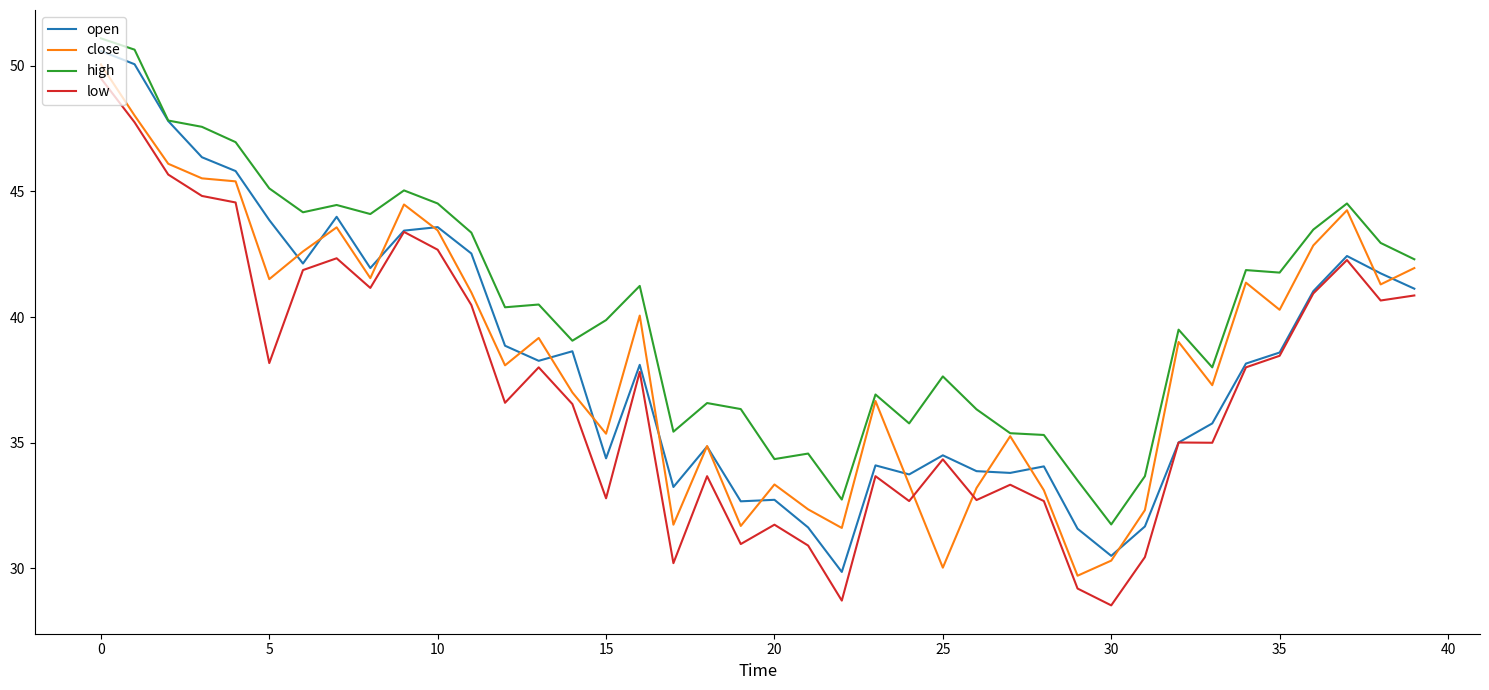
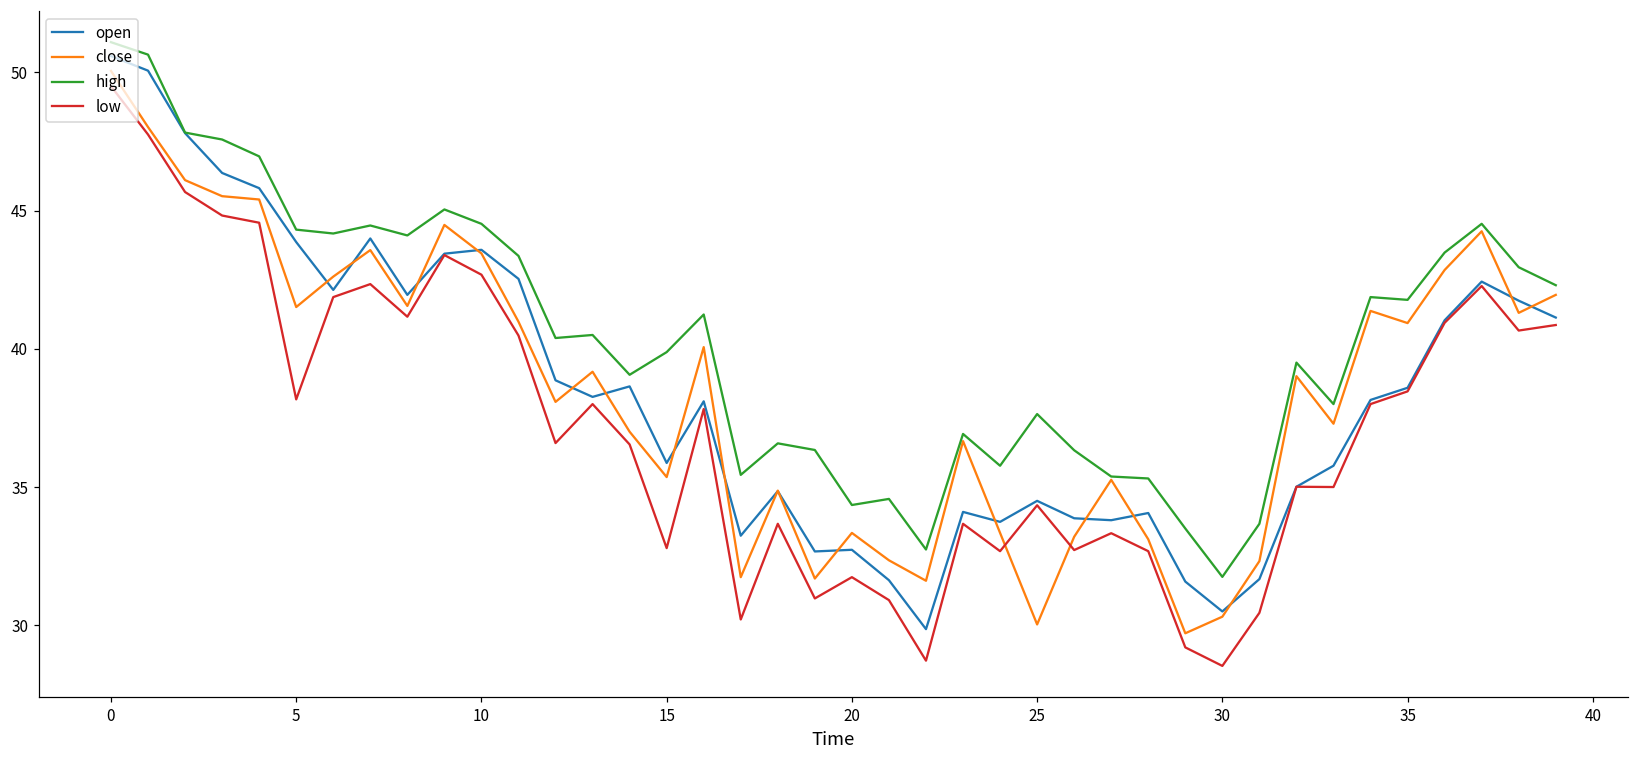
high, 5: 45.1 -> 44.3
open, 15: 34.4 -> 35.9
close, 35: 40.3 -> 40.9
